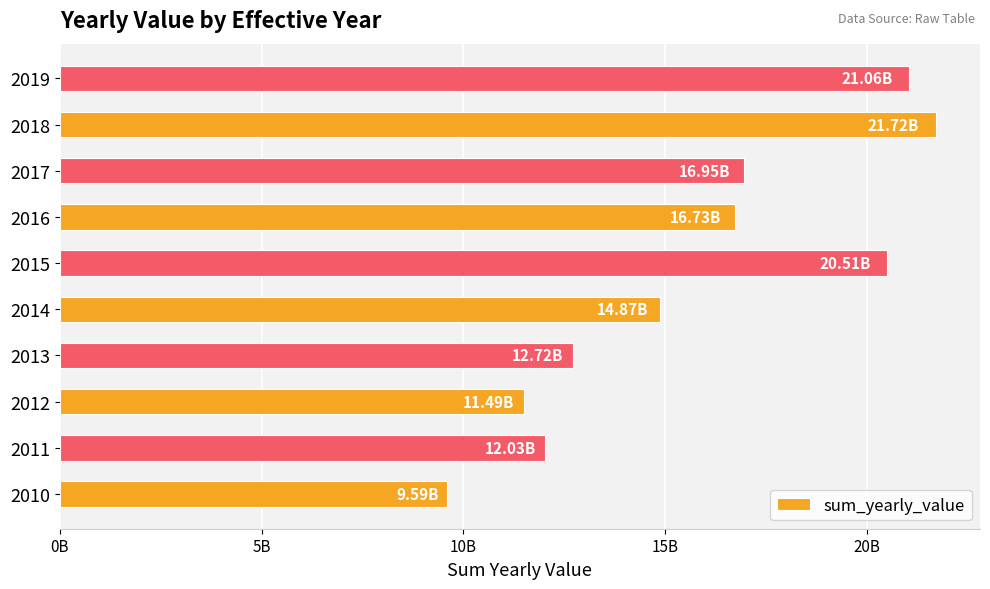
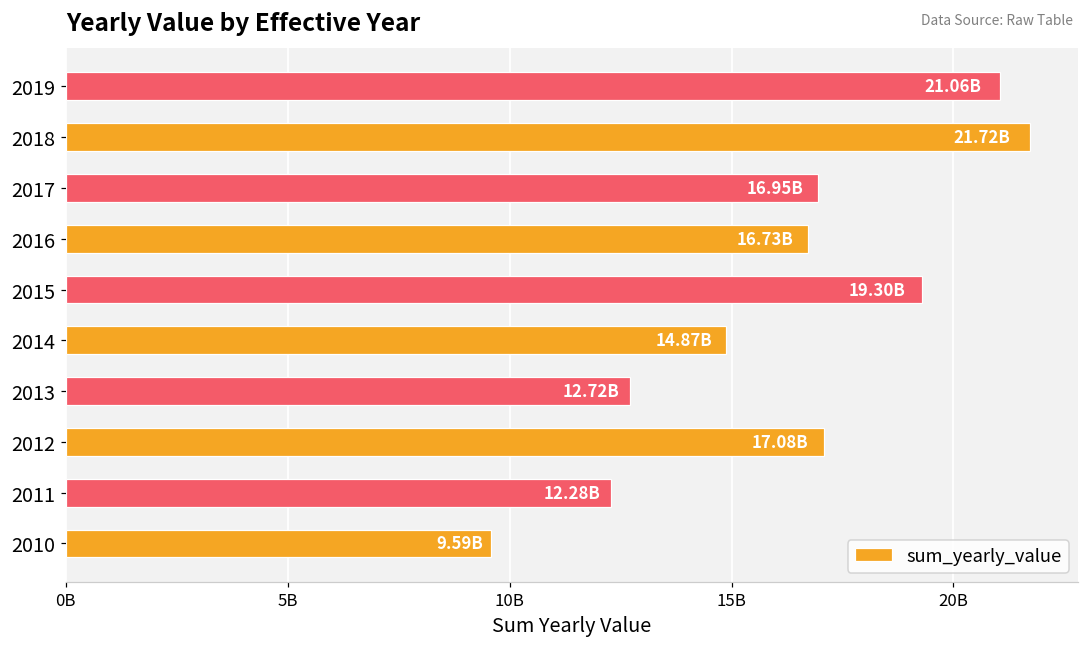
2015: 20.51B -> 19.30B
2012: 11.49B -> 17.08B
2011: 12.03B -> 12.28B
